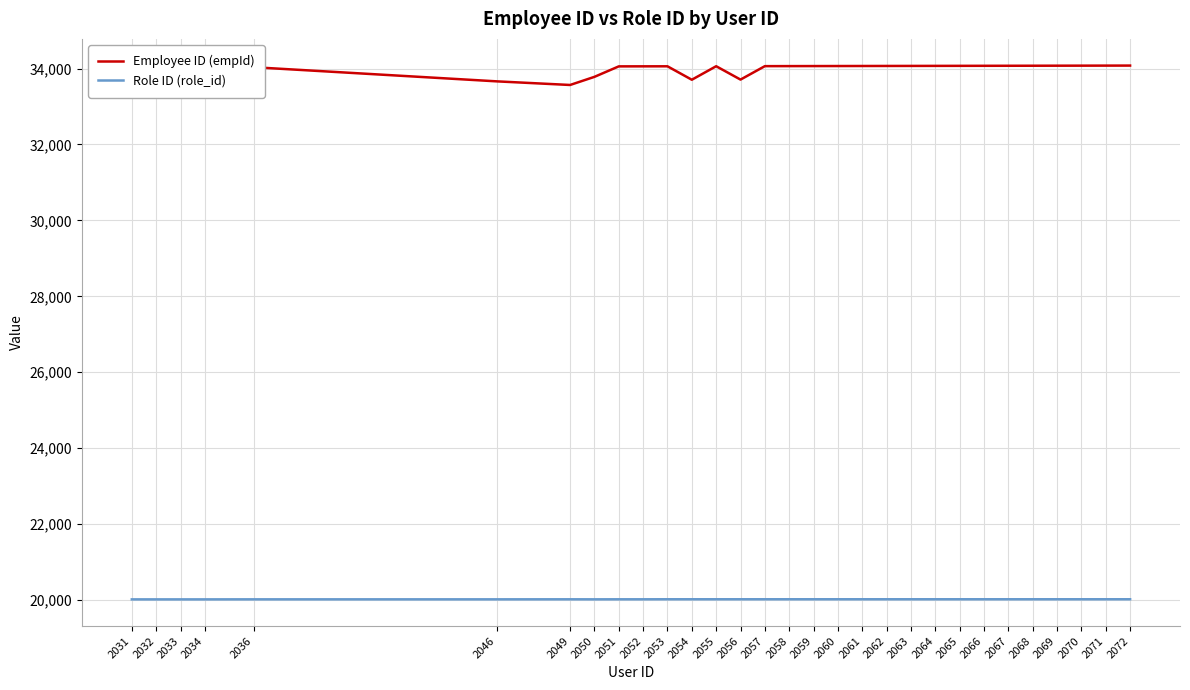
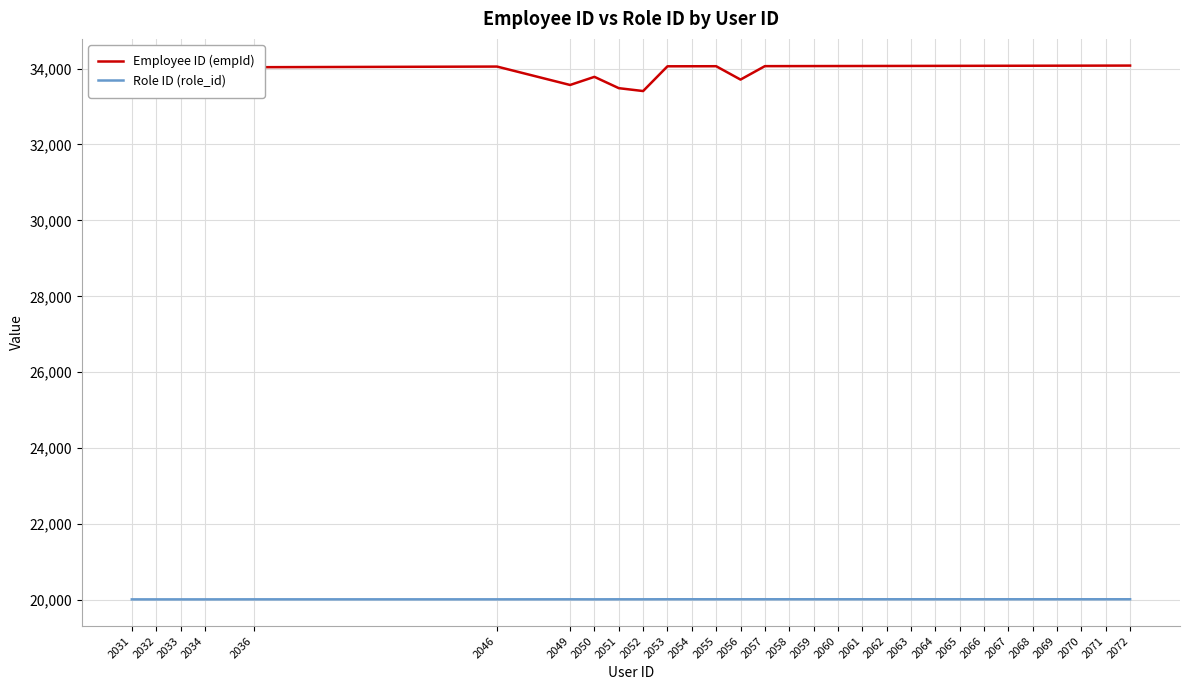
Employee ID (empId), 2046: 33,700 -> 34,100
Employee ID (empId), 2051: 34,100 -> 33,500
Employee ID (empId), 2052: 34,100 -> 33,400
Employee ID (empId), 2054: 33,700 -> 34,100
